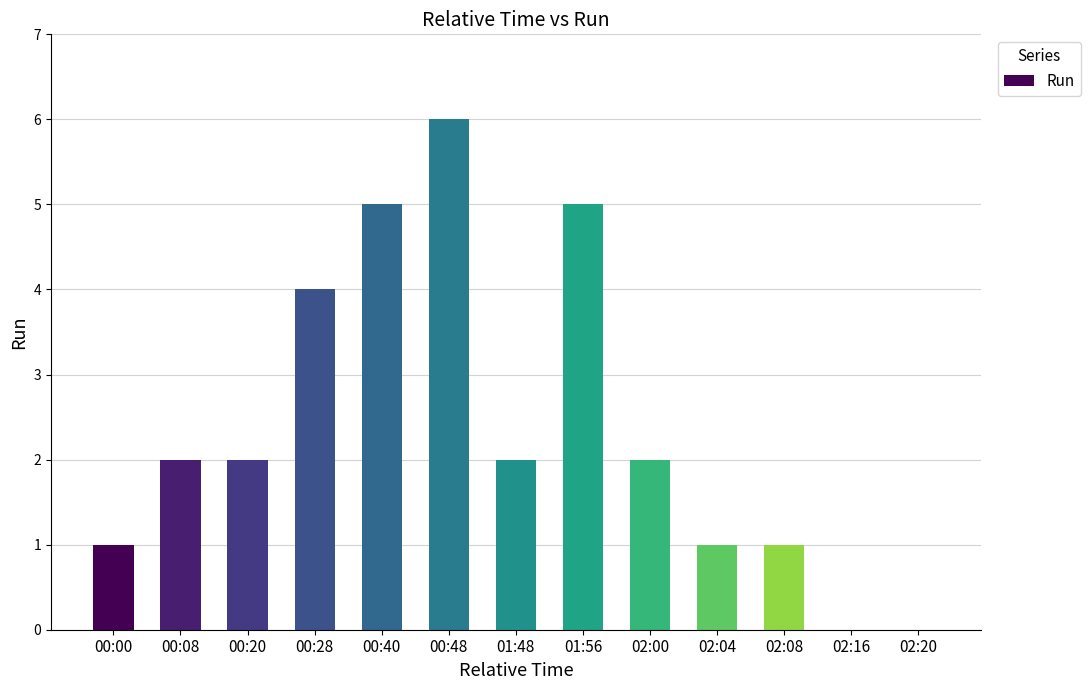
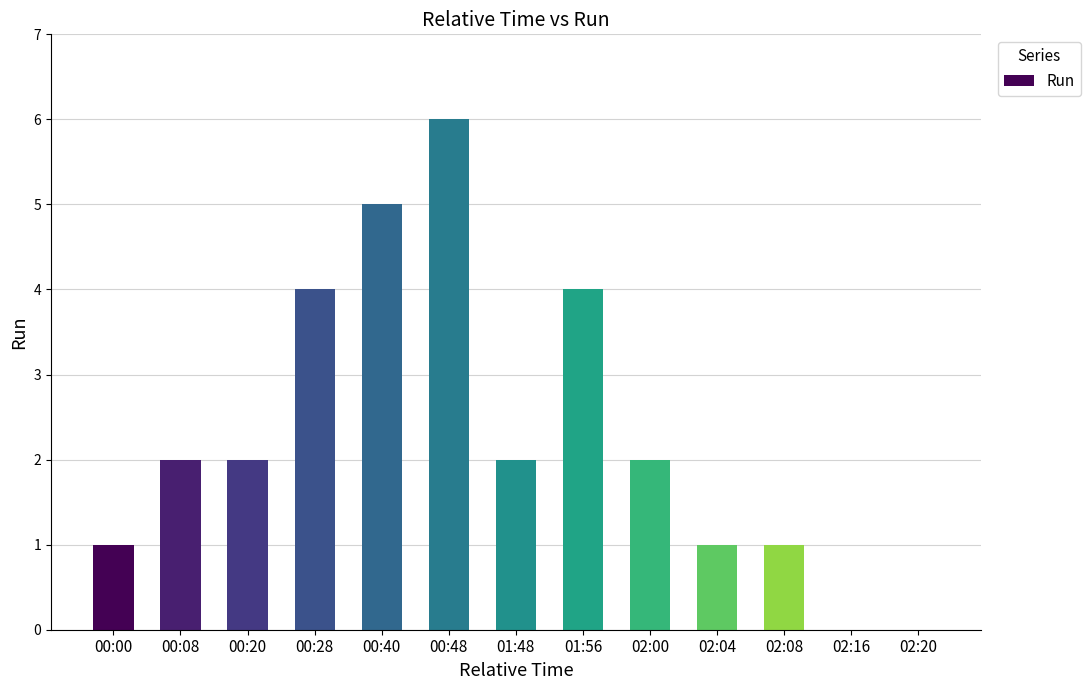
01:56: 5 -> 4
